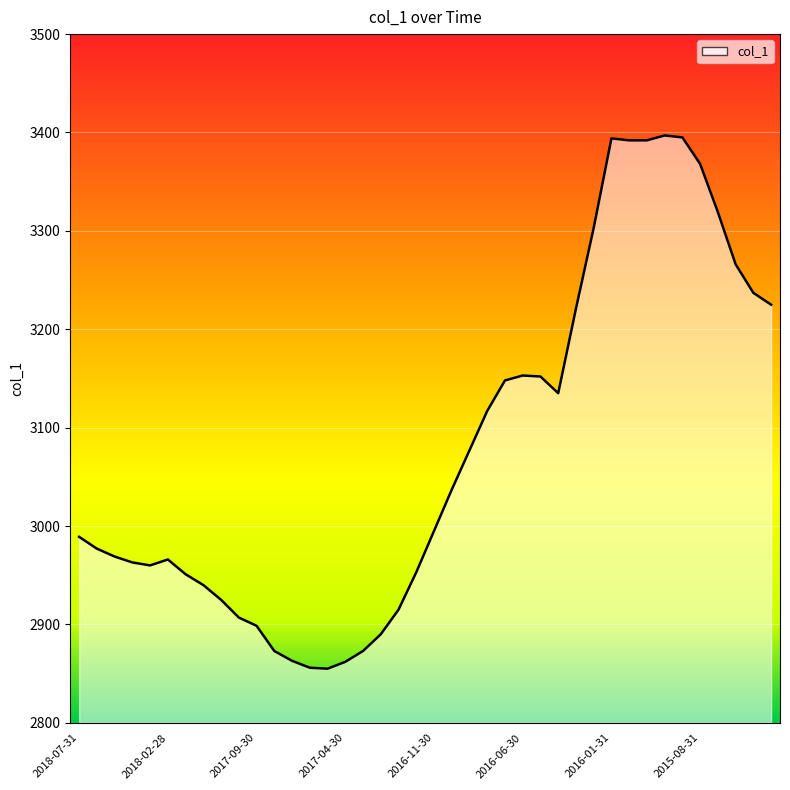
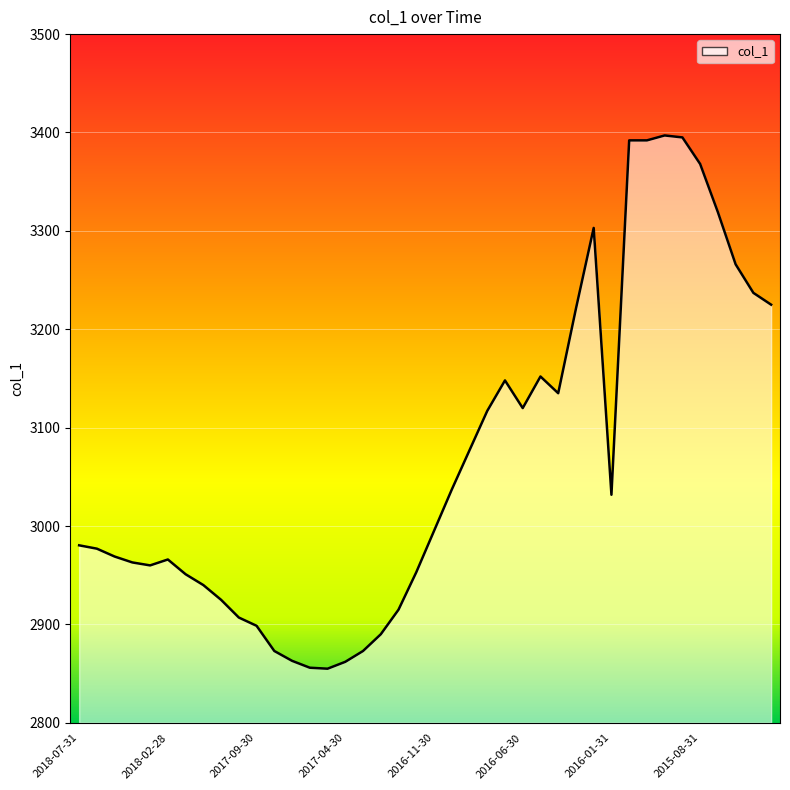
2018-07-31: 2990 -> 2980
2016-06-30: 3150 -> 3120
2016-01-31: 3390 -> 3030
